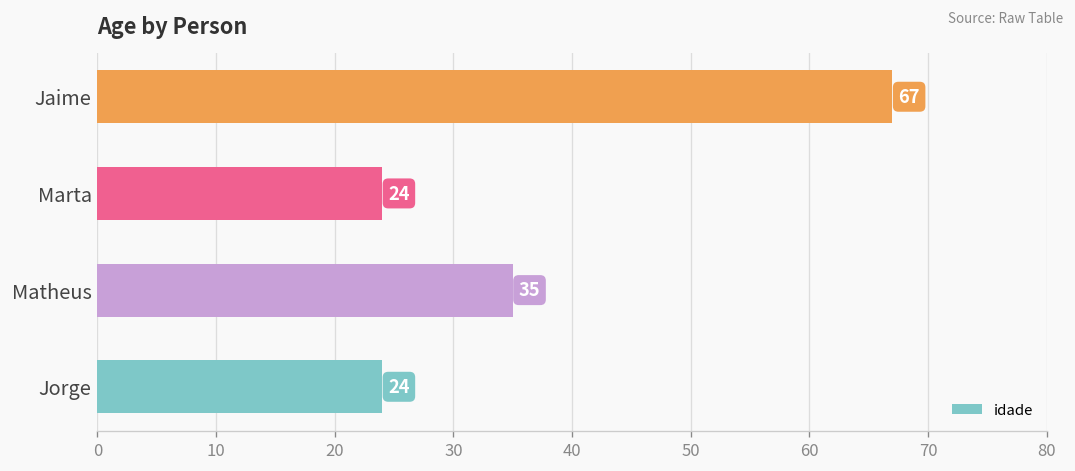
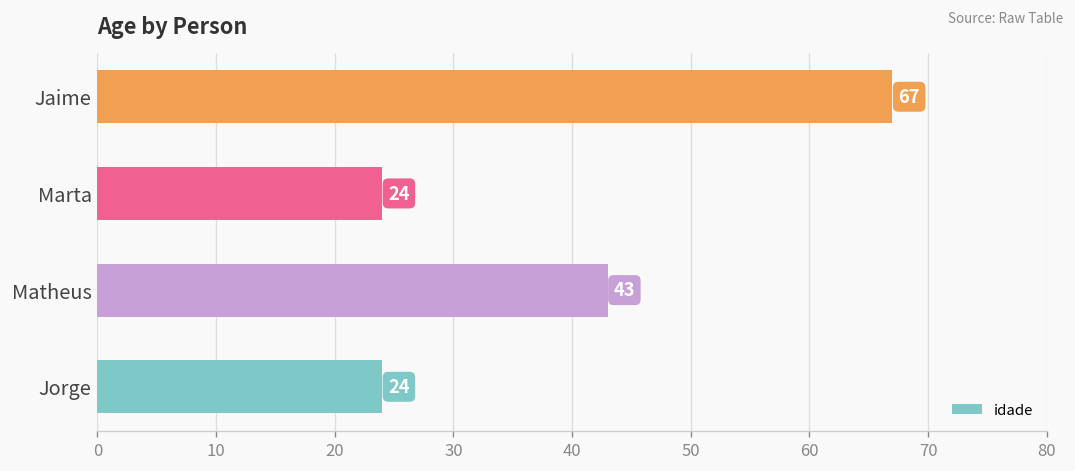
Matheus: 35 -> 43
